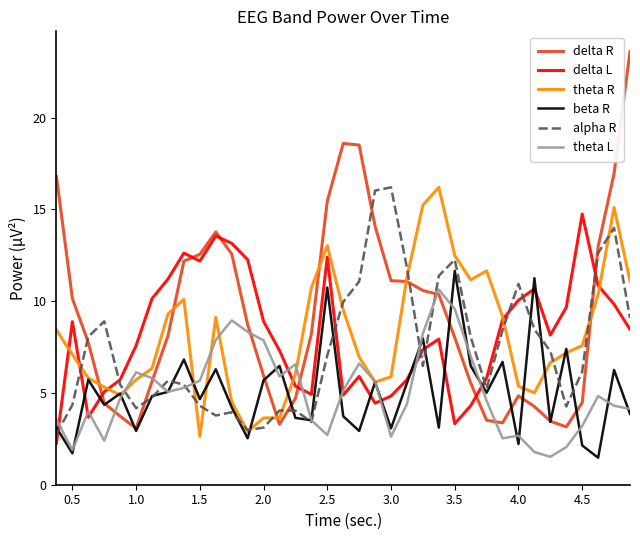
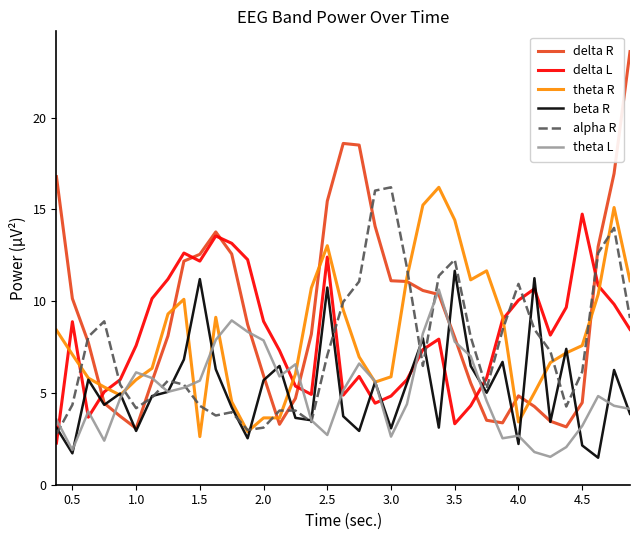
beta R, 1.5: 4.7 -> 11.2
theta R, 3.5: 12.5 -> 14.4
theta L, 3.5: 9.6 -> 7.8
theta R, 4.0: 5.4 -> 3.4
